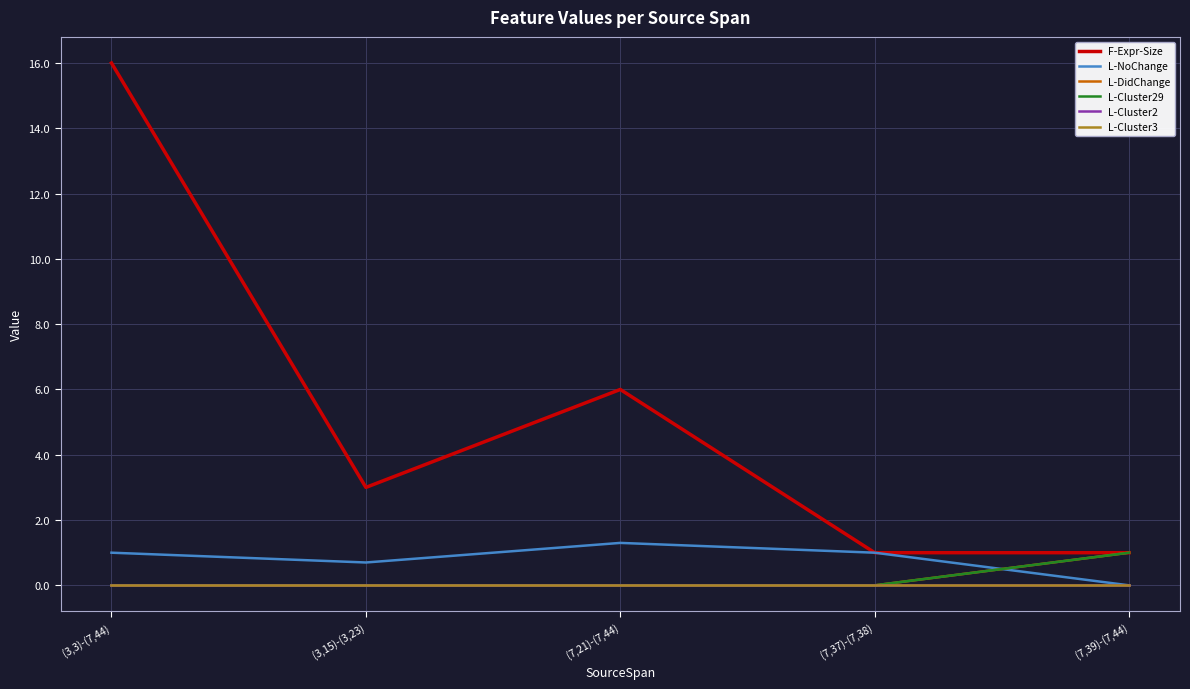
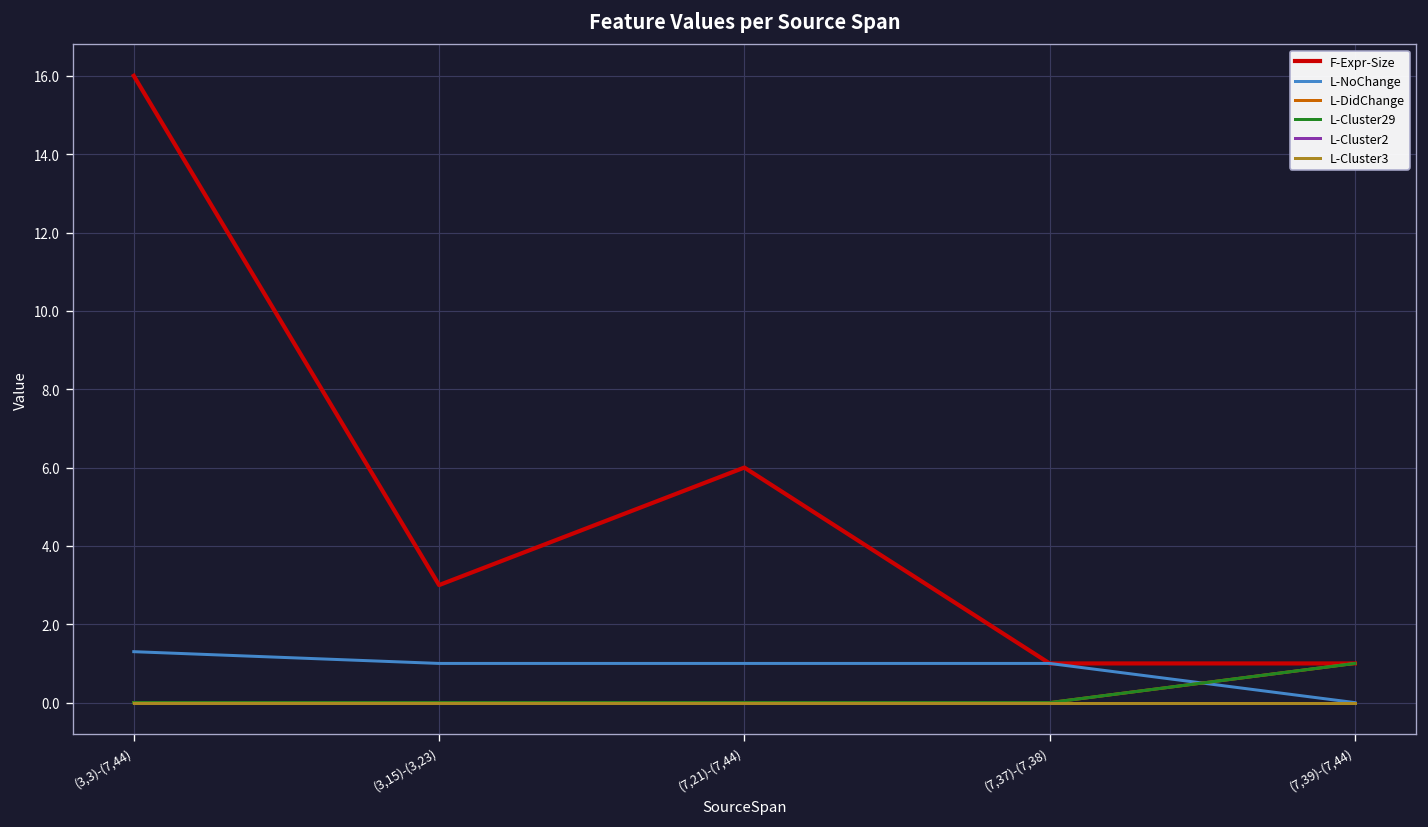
L-NoChange, (3,3)-(7,44): 1.0 -> 1.3
L-NoChange, (3,15)-(3,23): 0.7 -> 1.0
L-NoChange, (7,21)-(7,44): 1.3 -> 1.0
